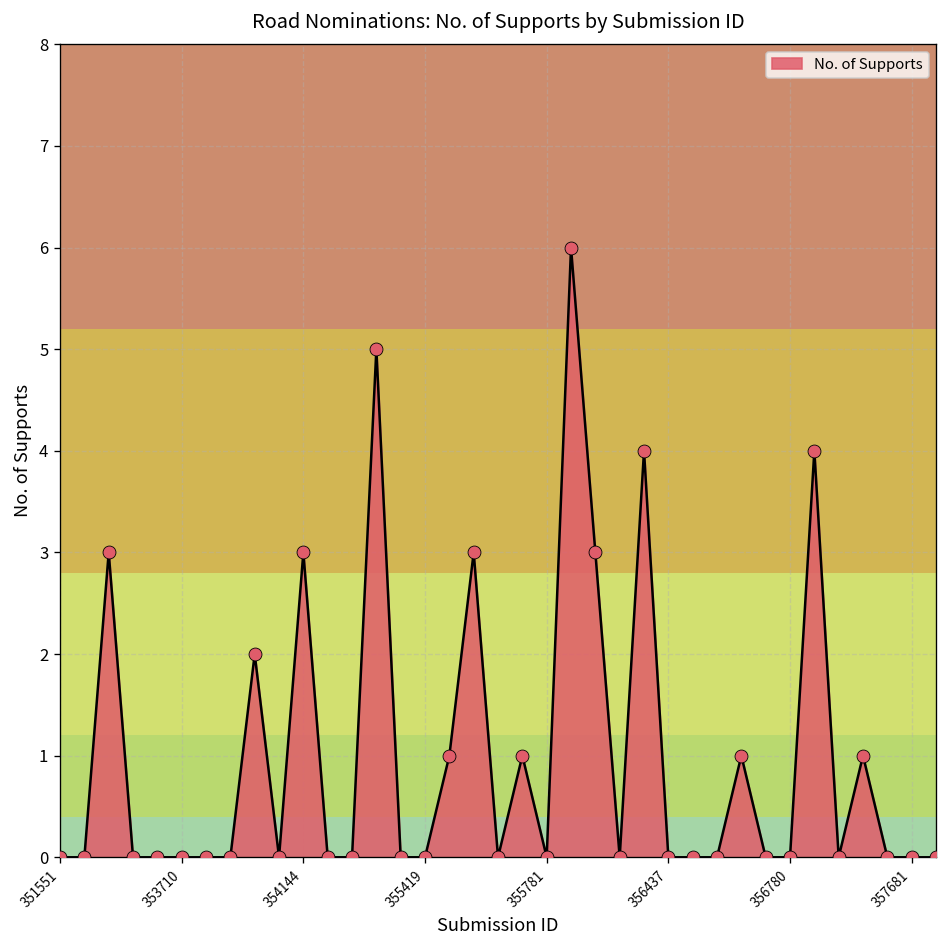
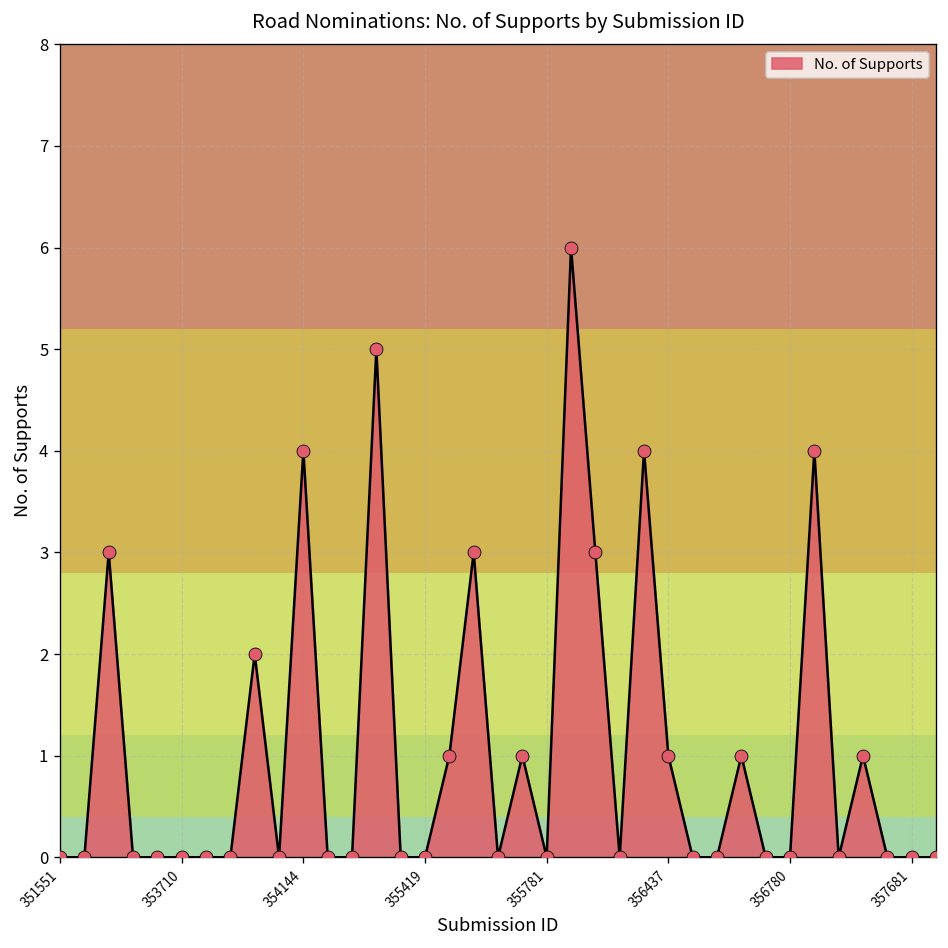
354144: 3 -> 4
356437: 0 -> 1
